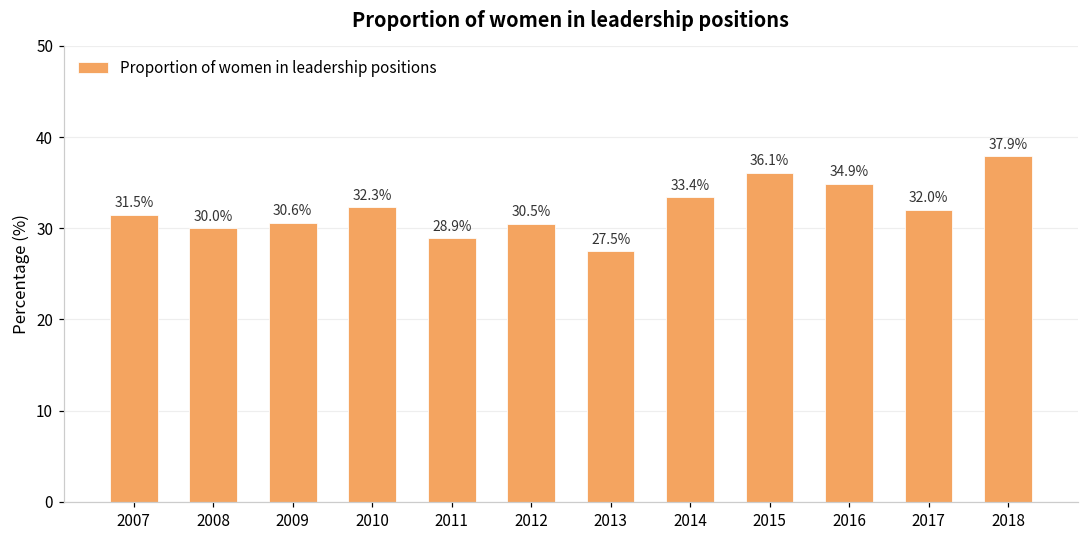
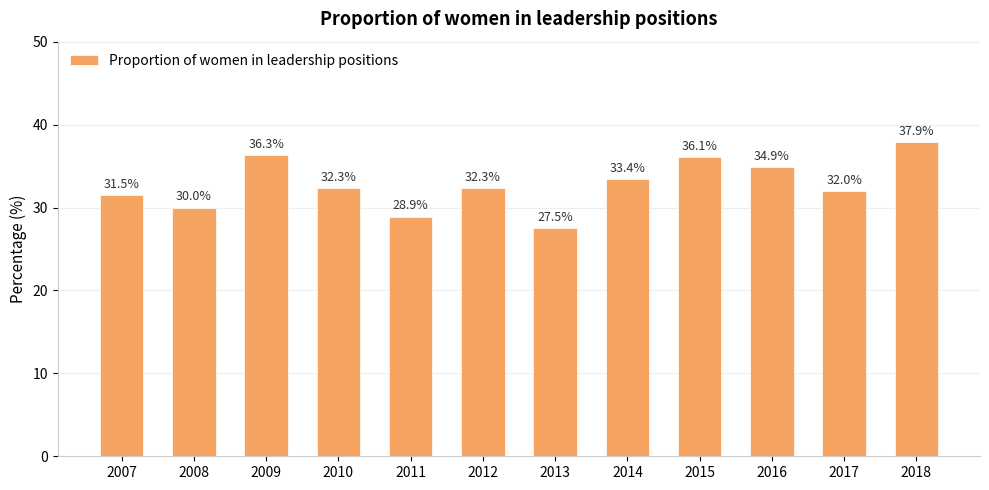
2009: 30.6% -> 36.3%
2012: 30.5% -> 32.3%
